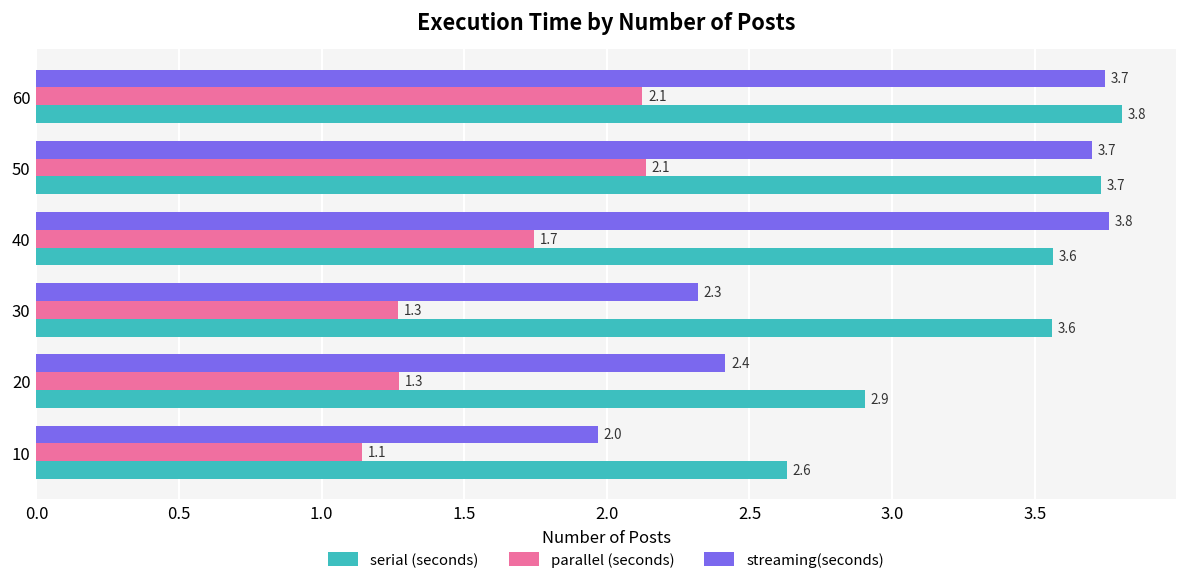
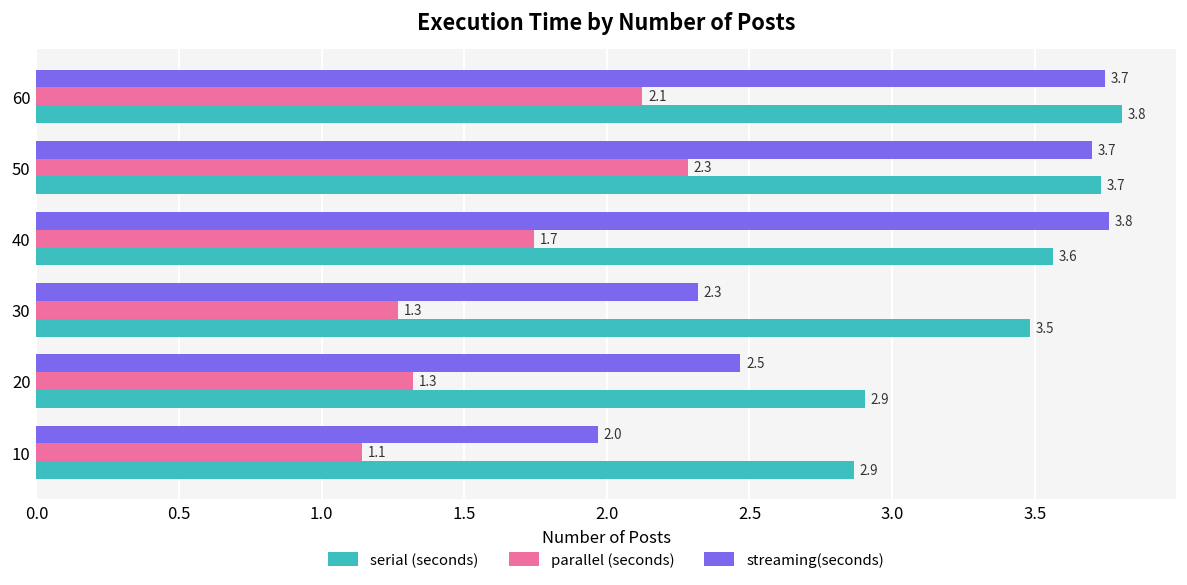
parallel (seconds), 50: 2.1 -> 2.3
serial (seconds), 30: 3.6 -> 3.5
streaming(seconds), 20: 2.4 -> 2.5
parallel (seconds), 20: 1.27 -> 1.32
serial (seconds), 10: 2.6 -> 2.9
